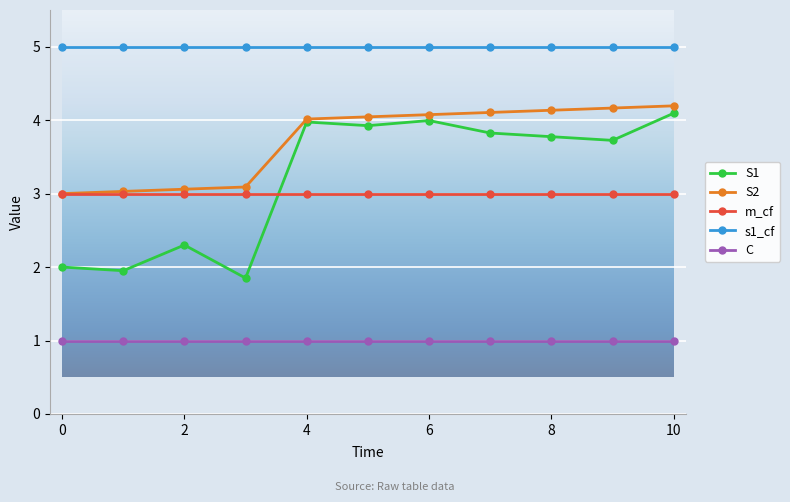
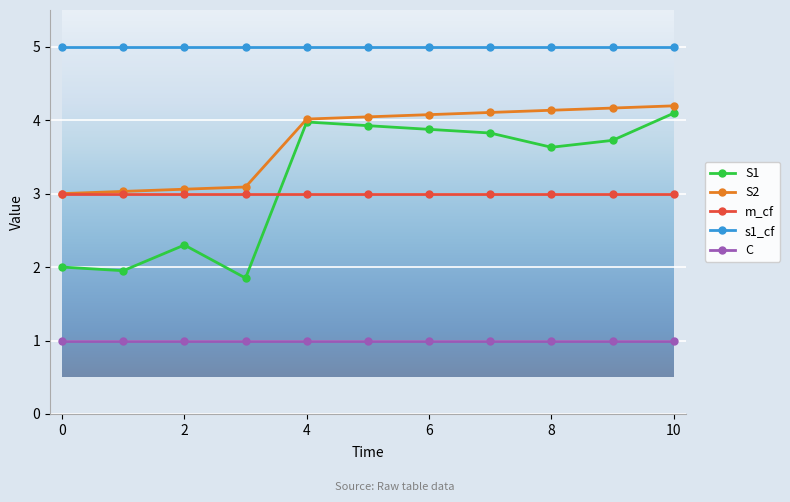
S1, 6: 4.0 -> 3.9
S1, 8: 3.8 -> 3.6
